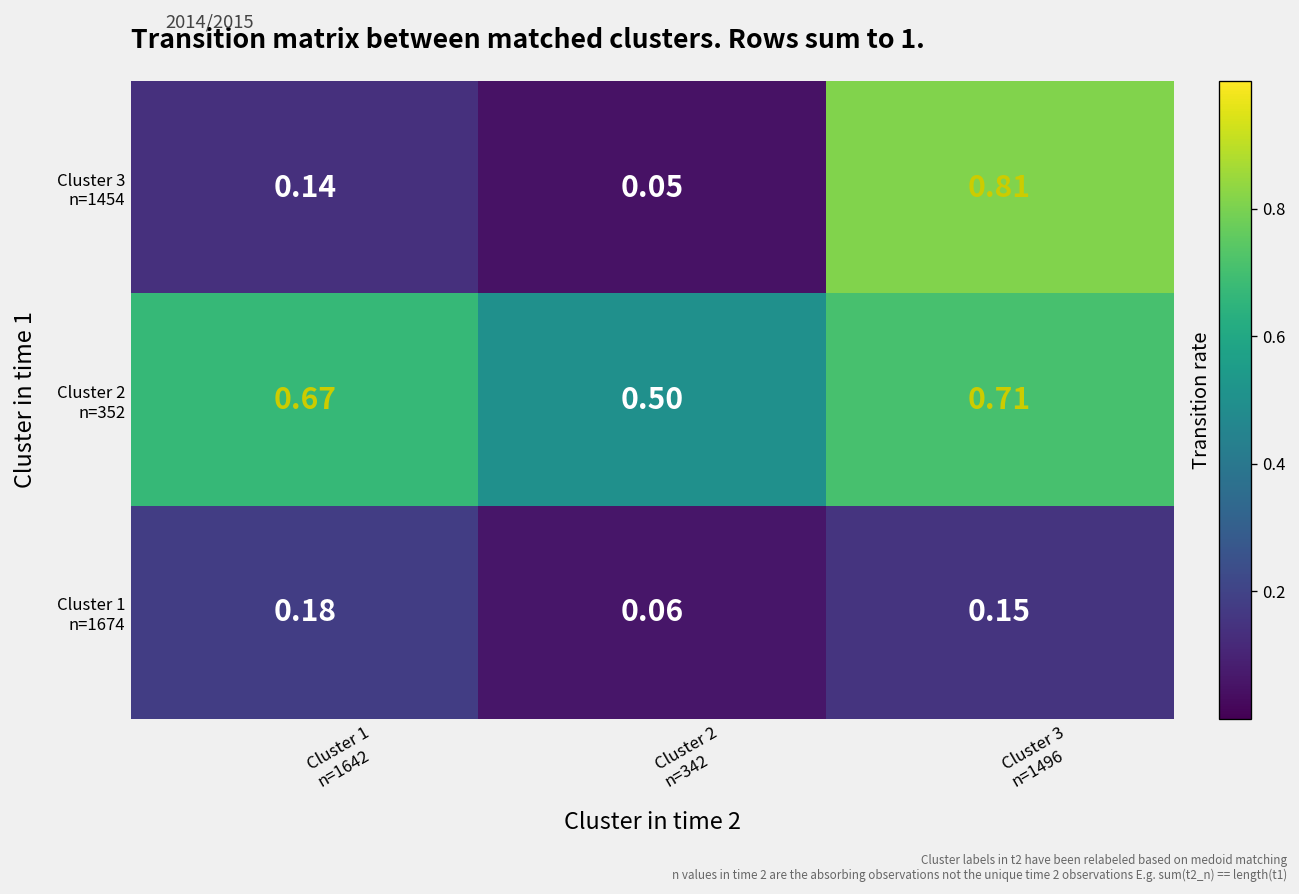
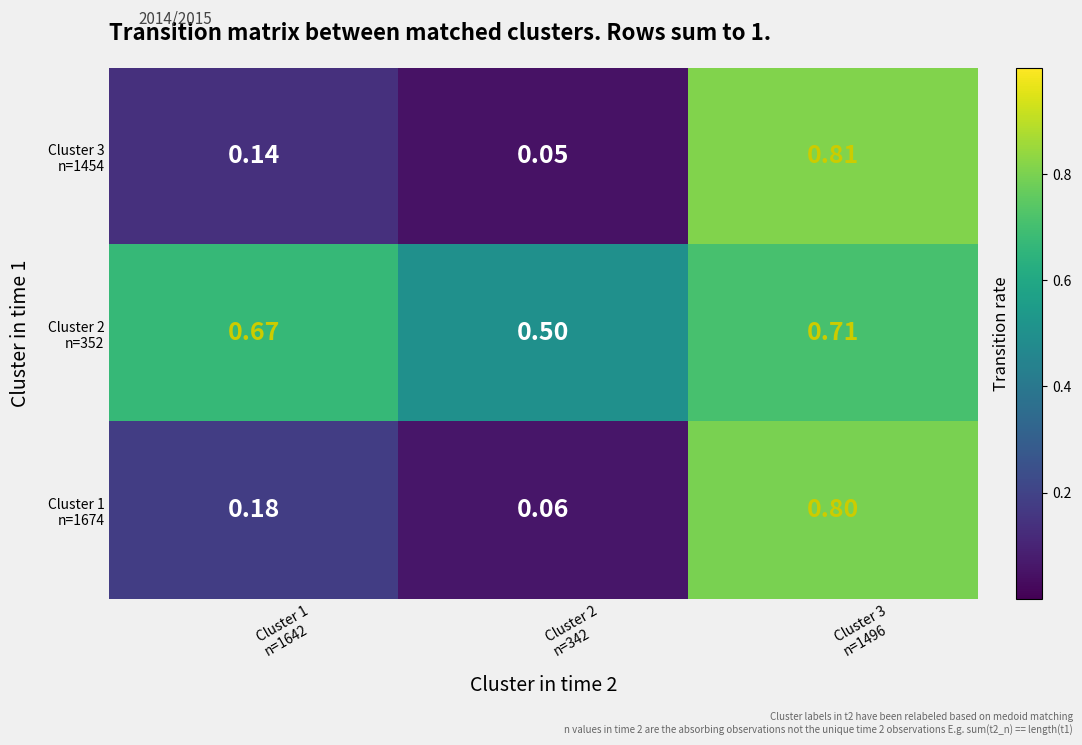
Cluster 1 n=1674, Cluster 3 n=1496: 0.15 -> 0.80
